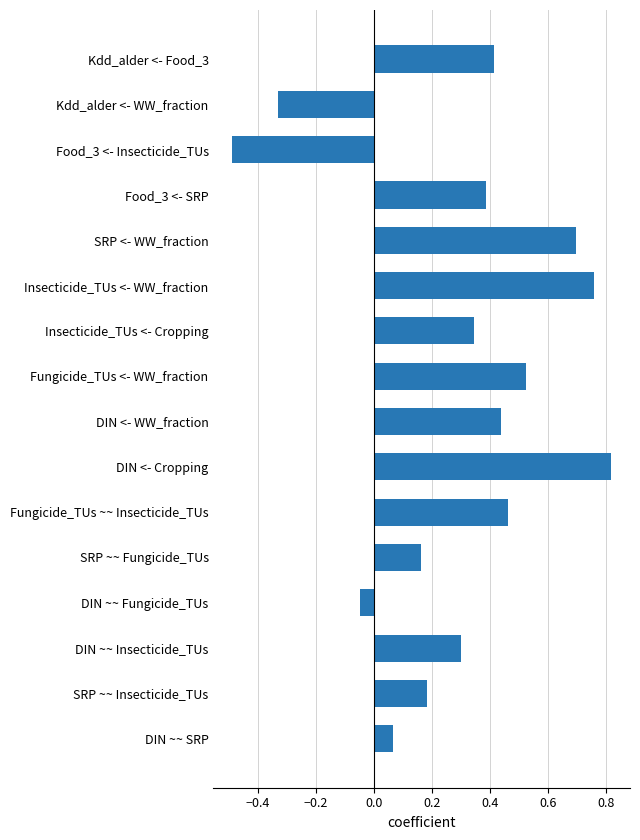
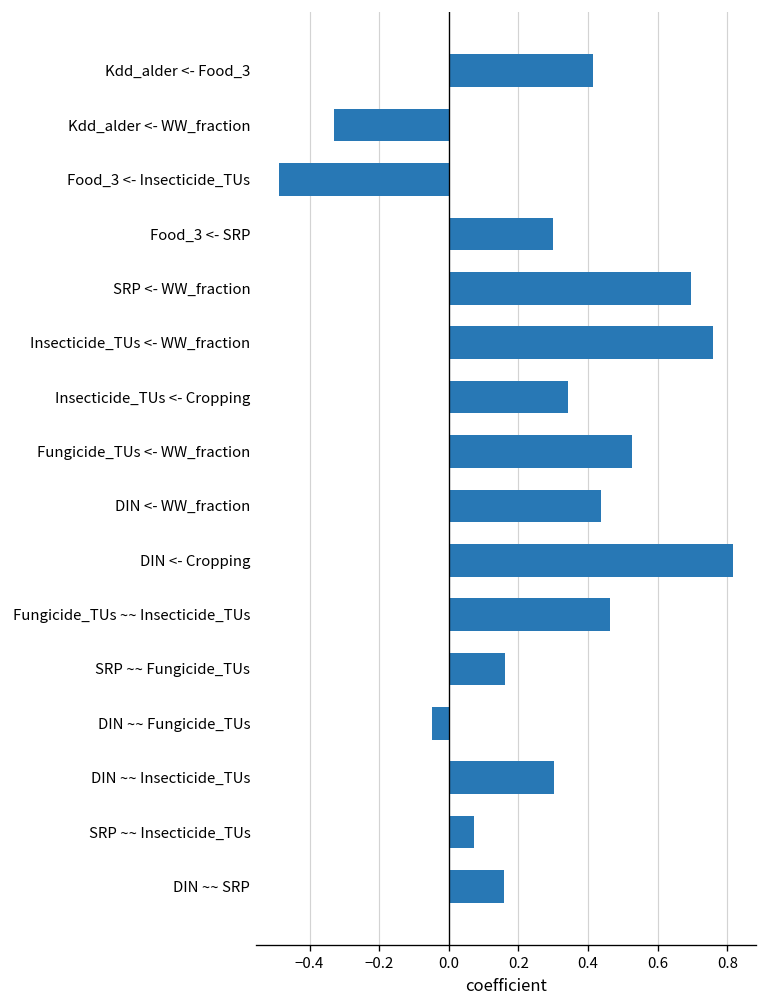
Food_3 <- SRP: 0.39 -> 0.30
SRP ~~ Insecticide_TUs: 0.18 -> 0.07
DIN ~~ SRP: 0.07 -> 0.16
